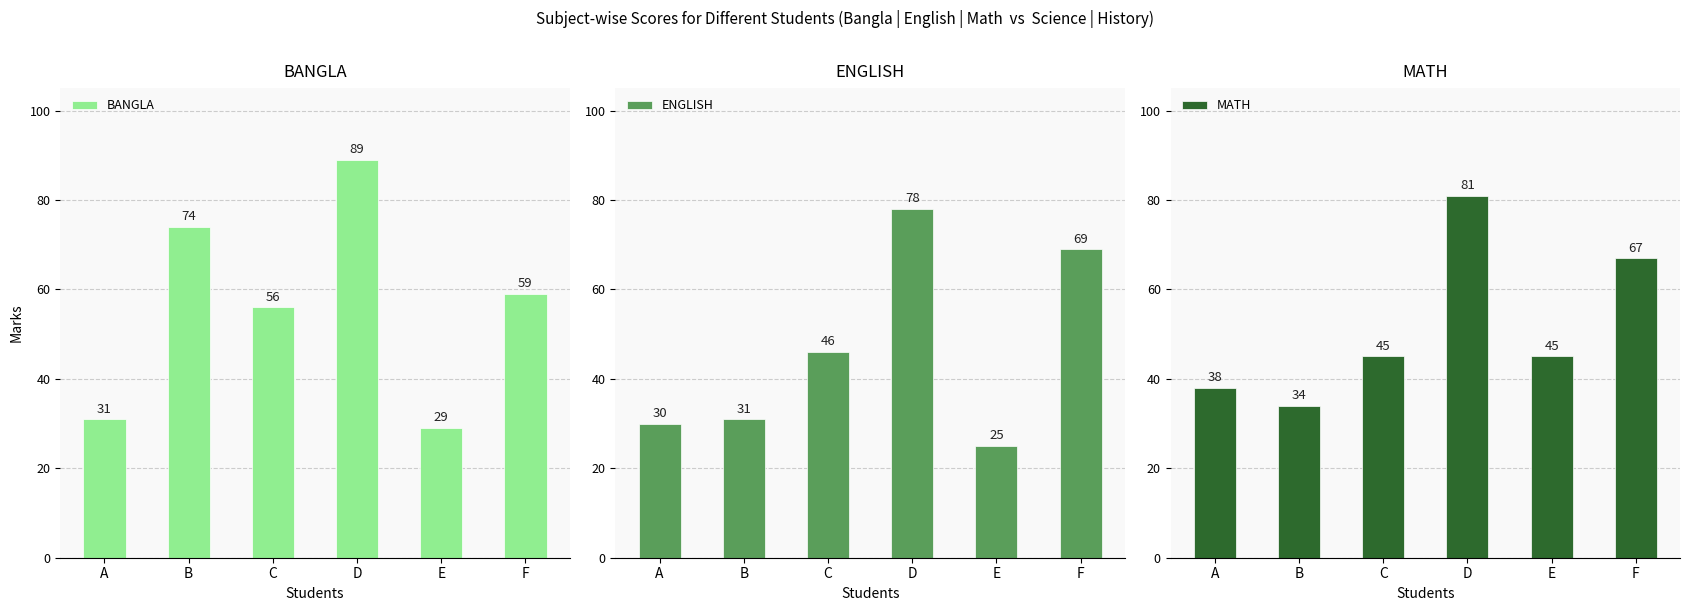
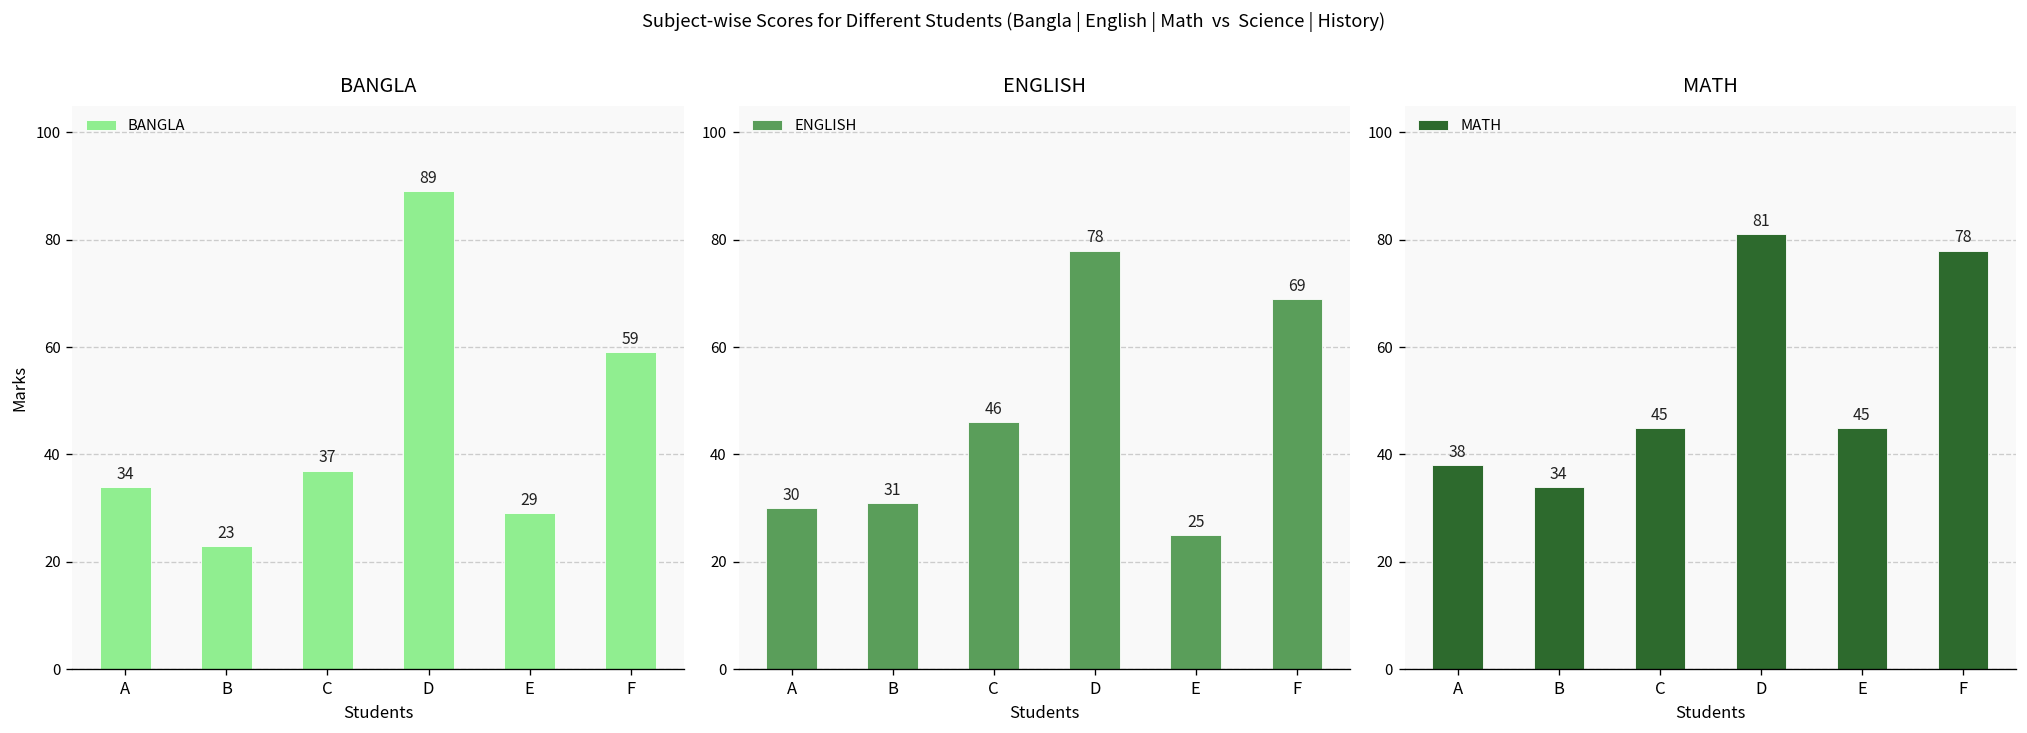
BANGLA, A: 31 -> 34
BANGLA, B: 74 -> 23
BANGLA, C: 56 -> 37
MATH, F: 67 -> 78
